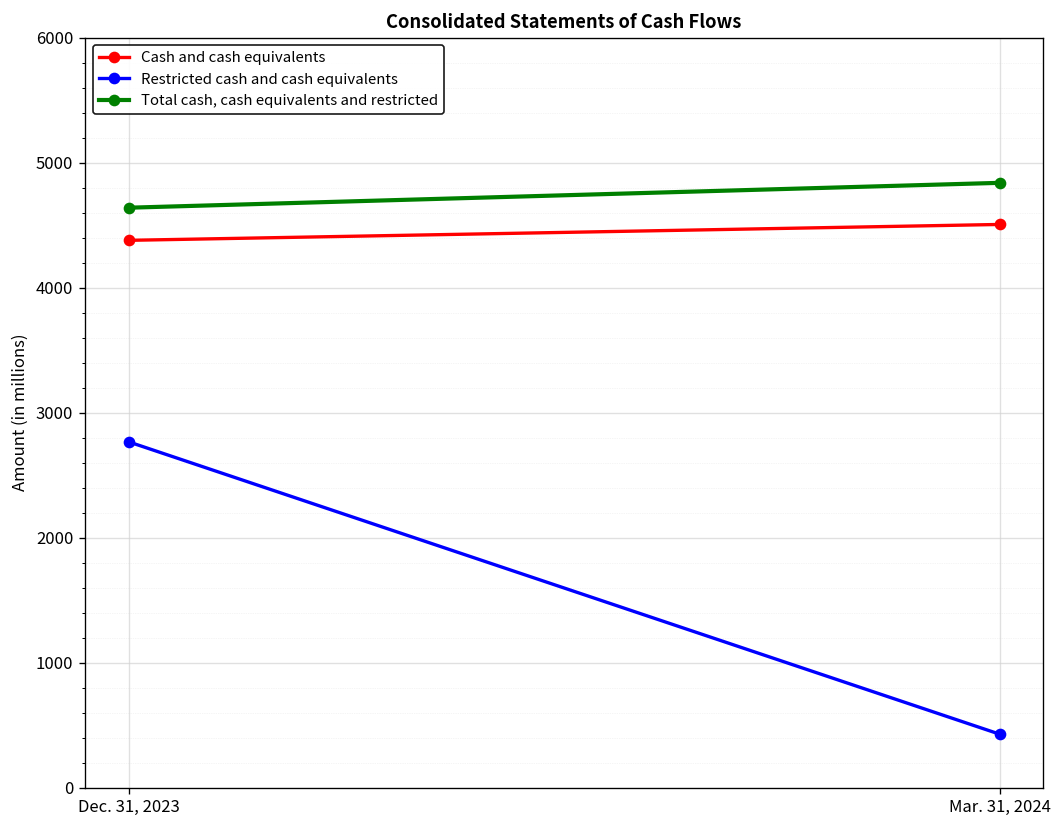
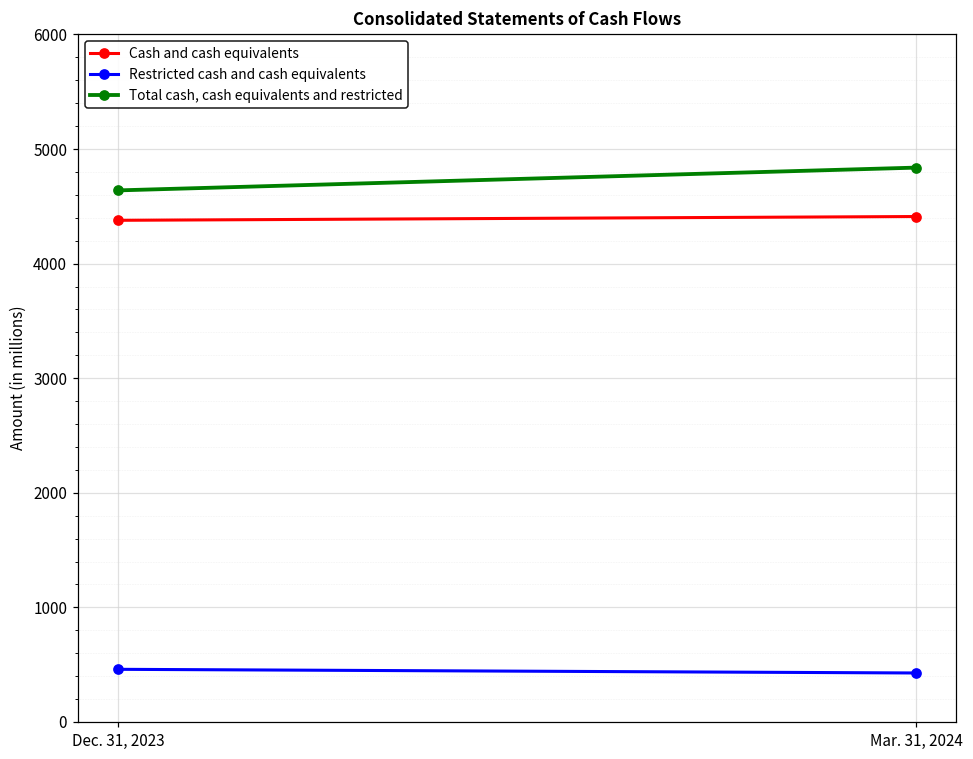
Restricted cash and cash equivalents, Dec. 31, 2023: 2770 -> 460
Cash and cash equivalents, Mar. 31, 2024: 4510 -> 4410
